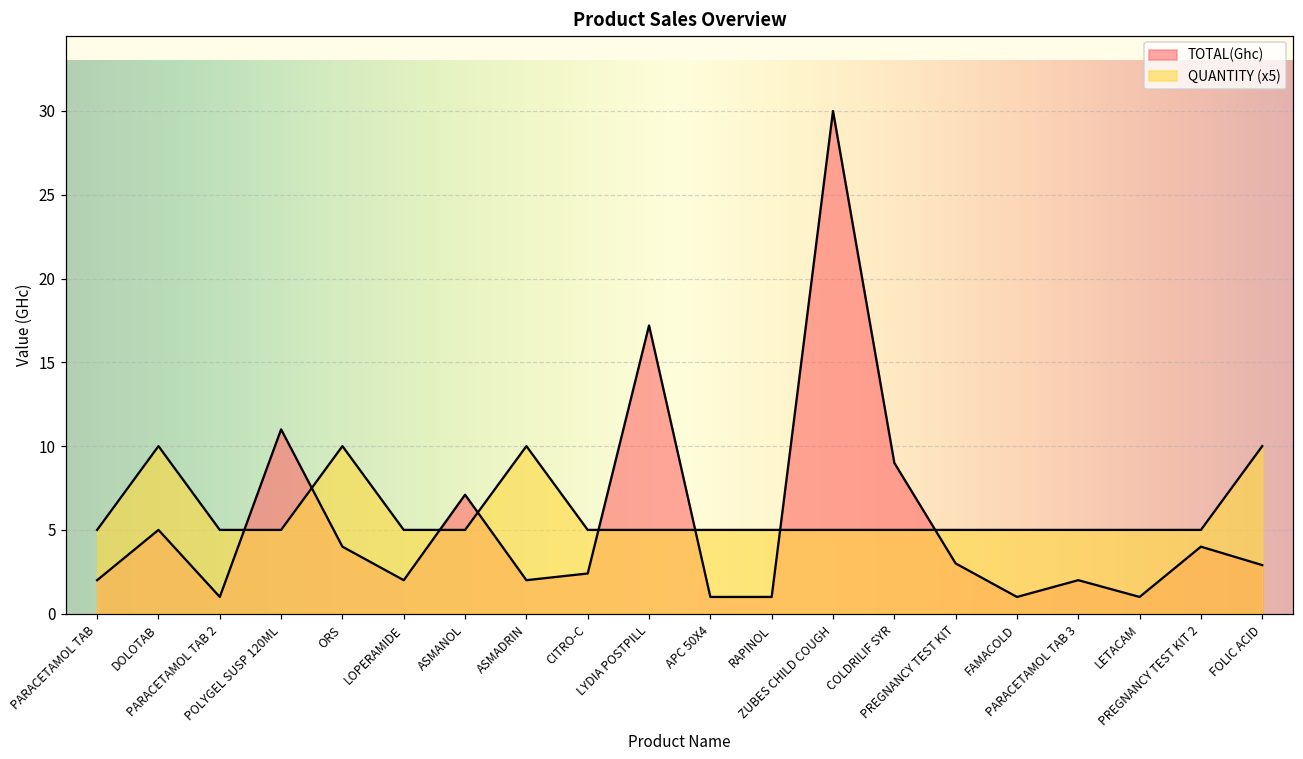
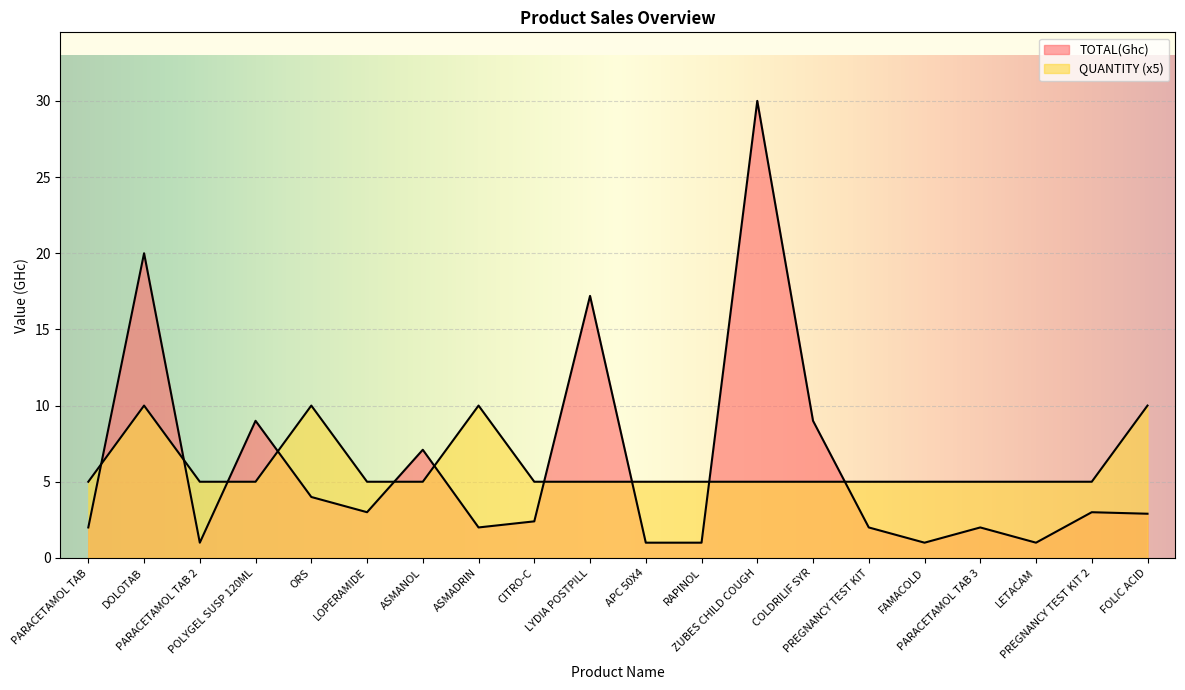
TOTAL(Ghc), DOLOTAB: 5 -> 20
TOTAL(Ghc), POLYGEL SUSP 120ML: 11 -> 9
TOTAL(Ghc), LOPERAMIDE: 2 -> 3
TOTAL(Ghc), PREGNANCY TEST KIT: 3 -> 2
TOTAL(Ghc), PREGNANCY TEST KIT 2: 4 -> 3
